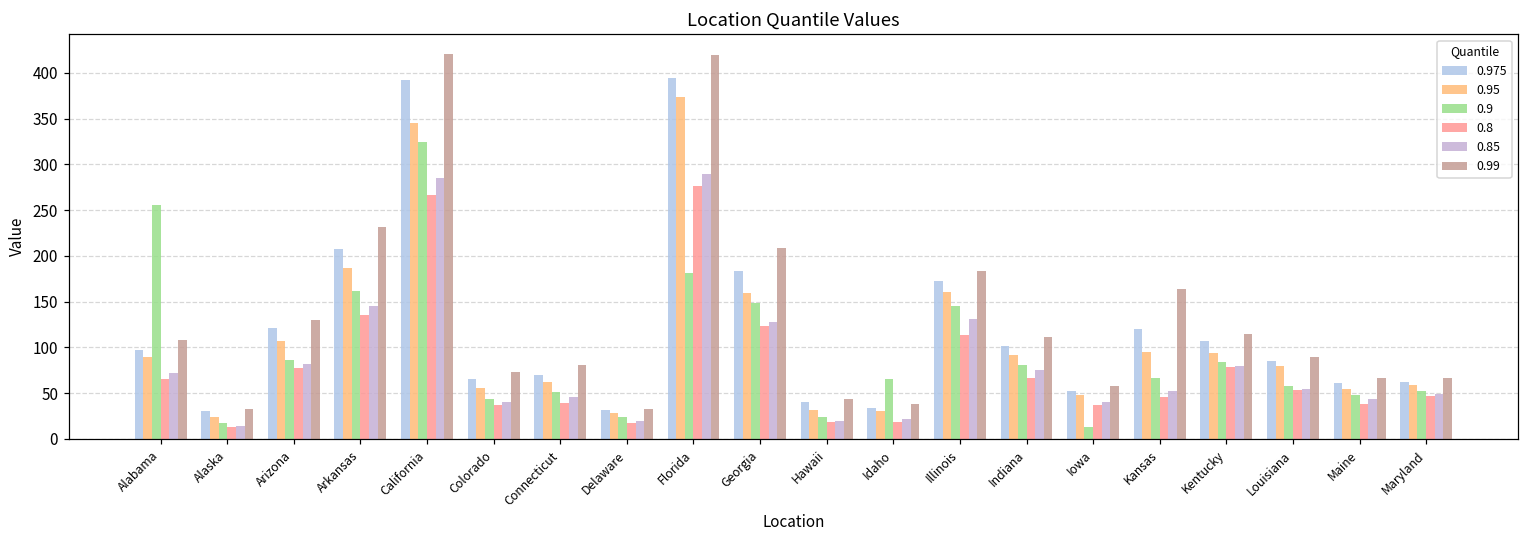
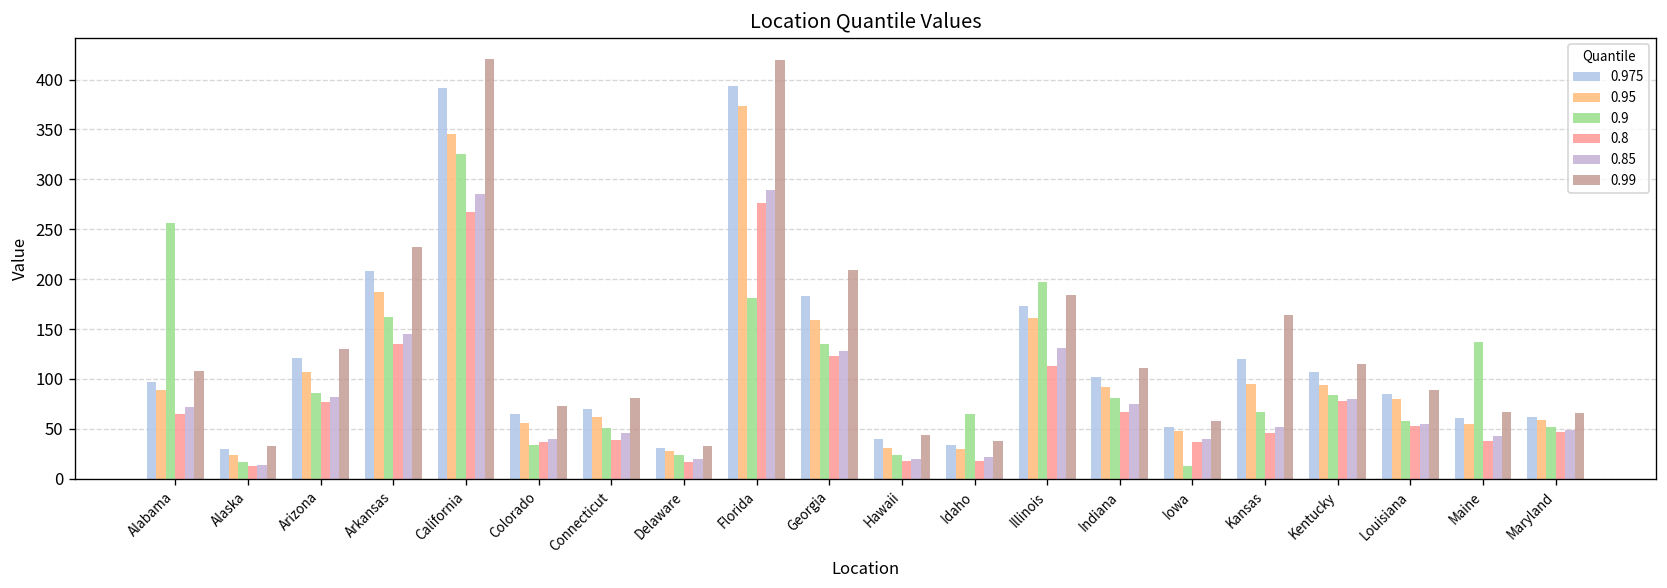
0.9, Colorado: 40 -> 30
0.9, Georgia: 150 -> 140
0.9, Illinois: 150 -> 200
0.9, Maine: 50 -> 140
